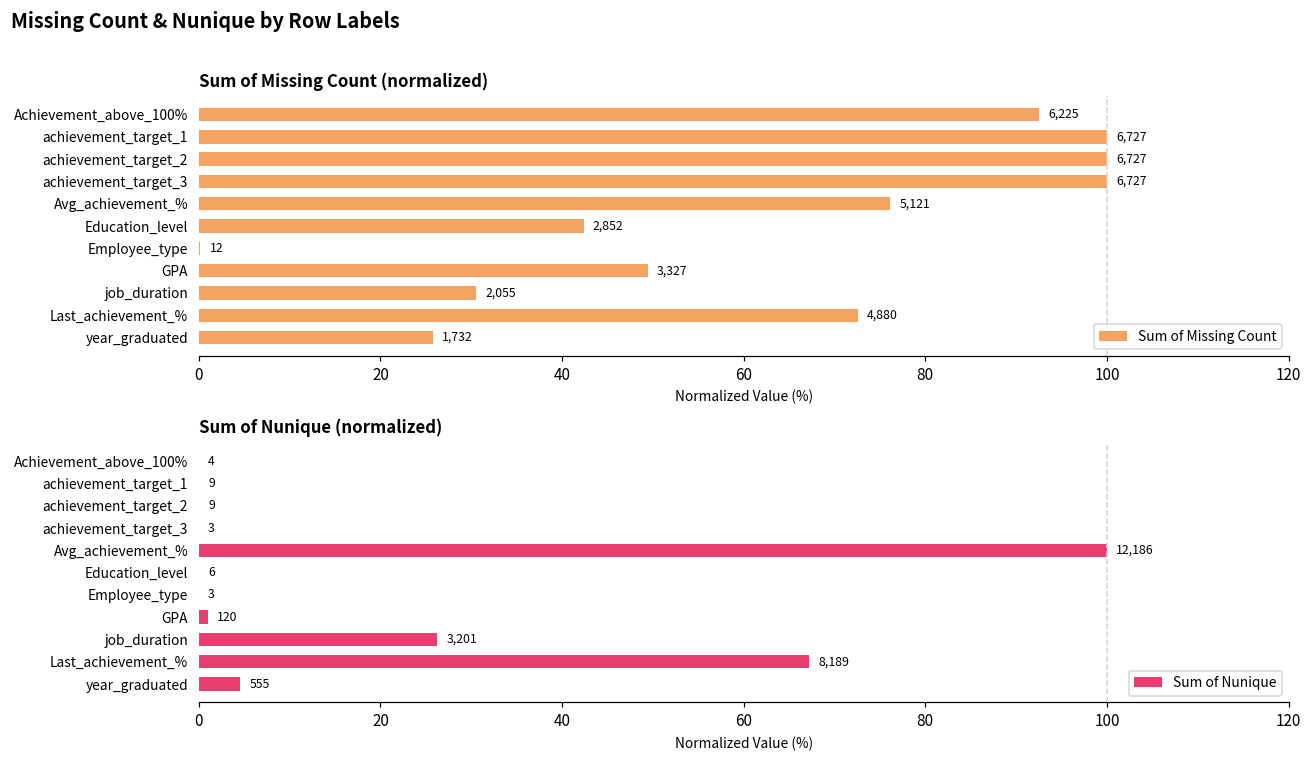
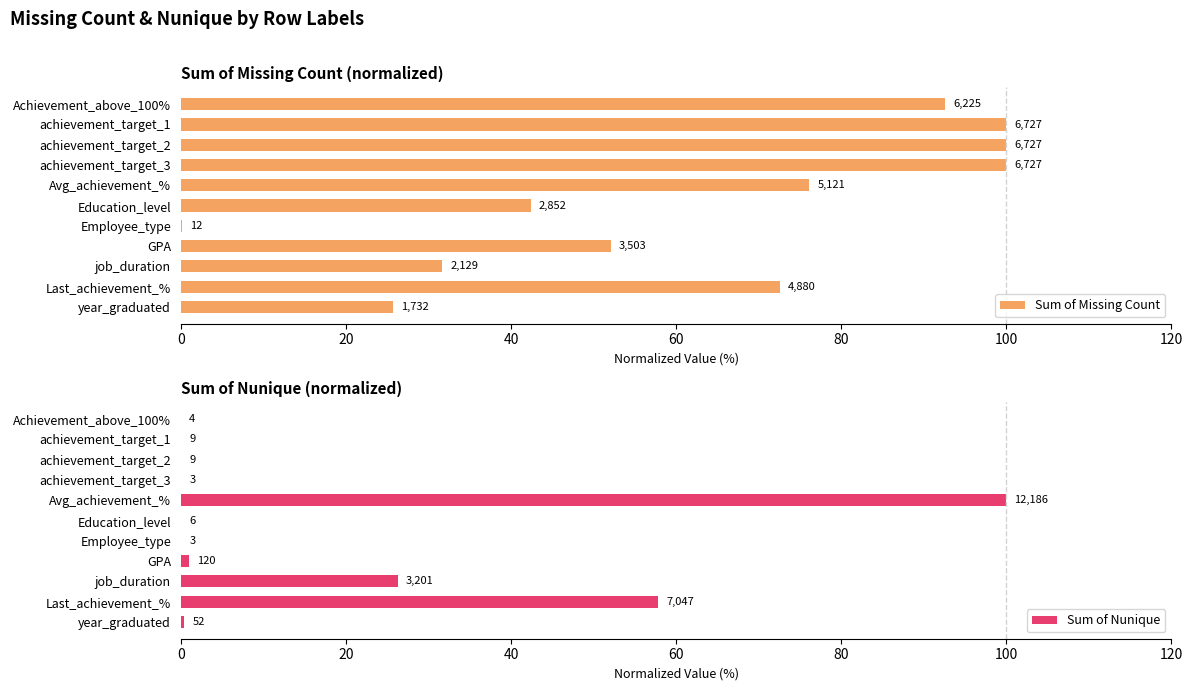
Sum of Missing Count (normalized), GPA: 3,327 -> 3,503
Sum of Missing Count (normalized), job_duration: 2,055 -> 2,129
Sum of Nunique (normalized), Last_achievement_%: 8,189 -> 7,047
Sum of Nunique (normalized), year_graduated: 555 -> 52
